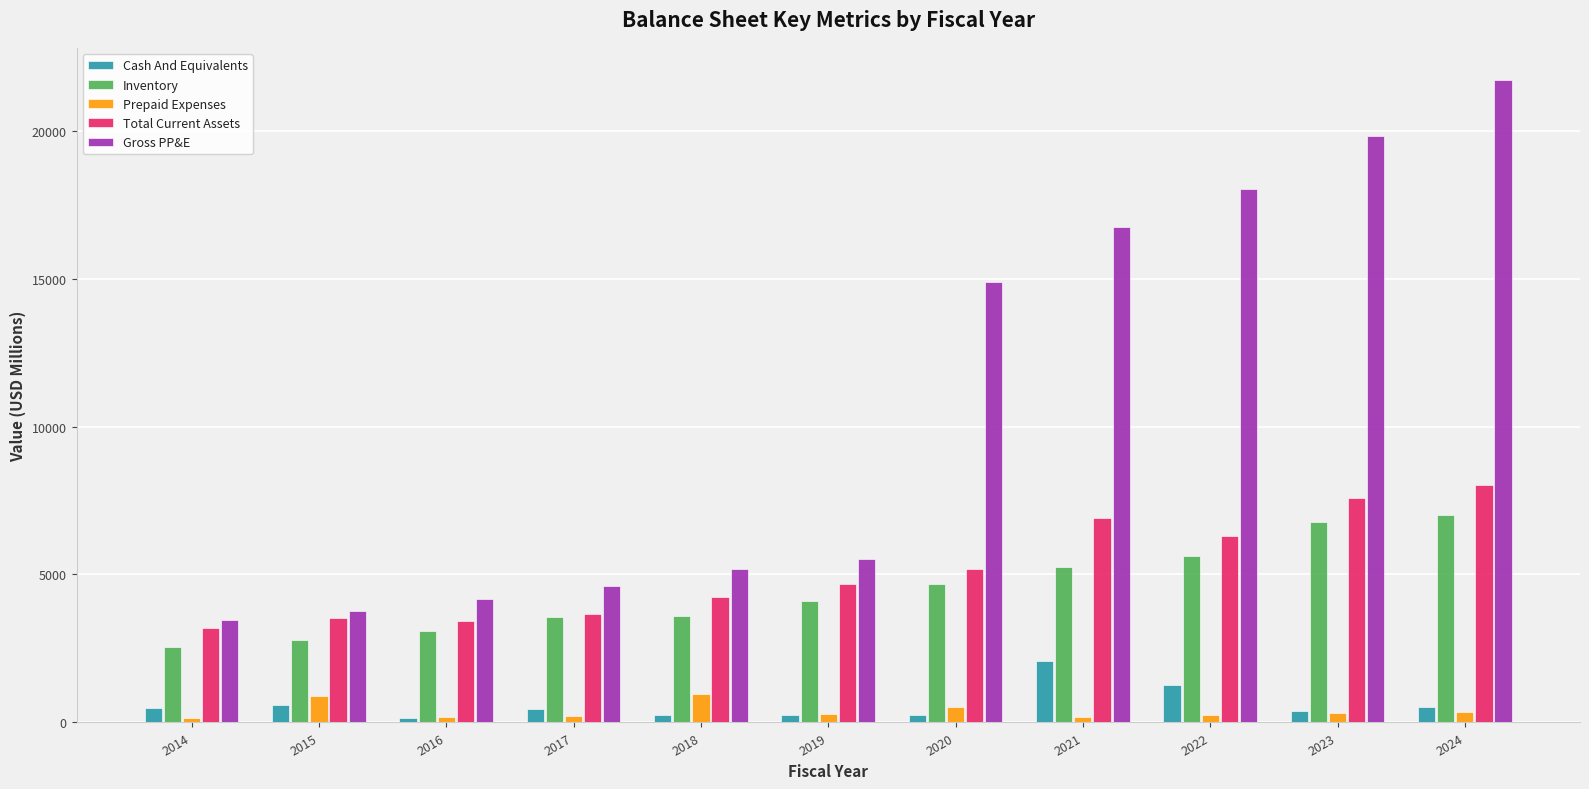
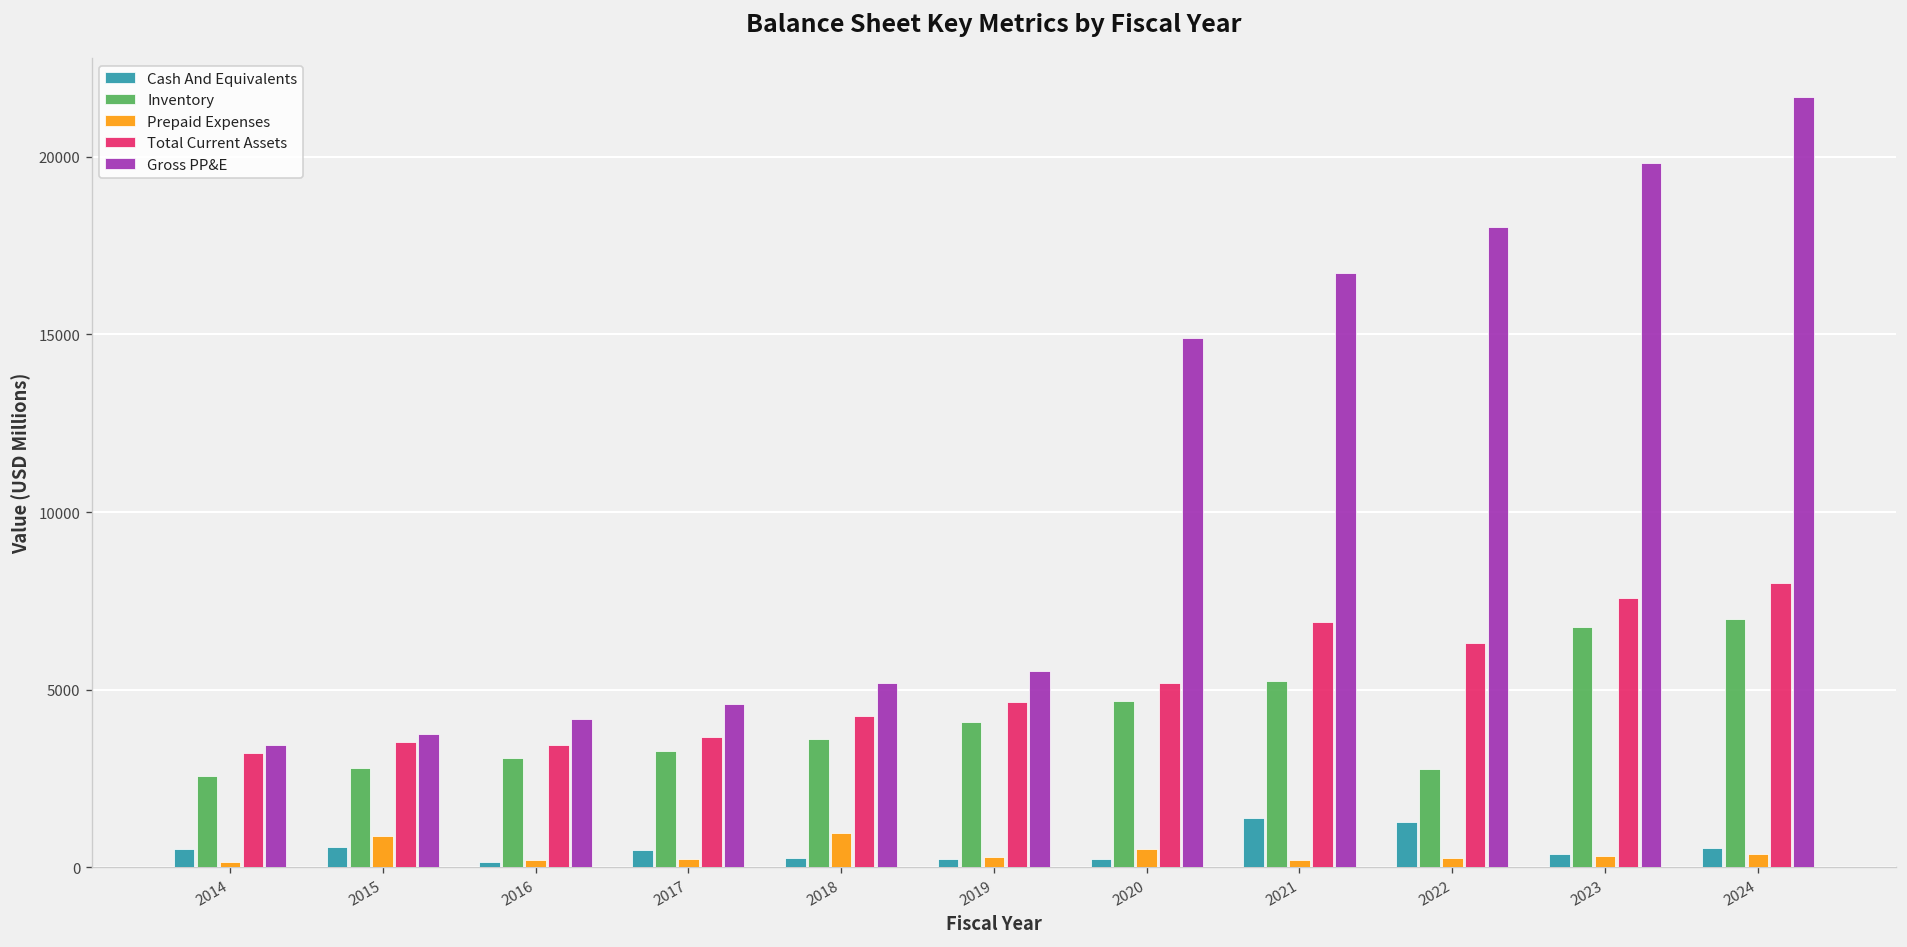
Inventory, 2017: 3600 -> 3300
Cash And Equivalents, 2021: 2100 -> 1400
Inventory, 2022: 5600 -> 2800
